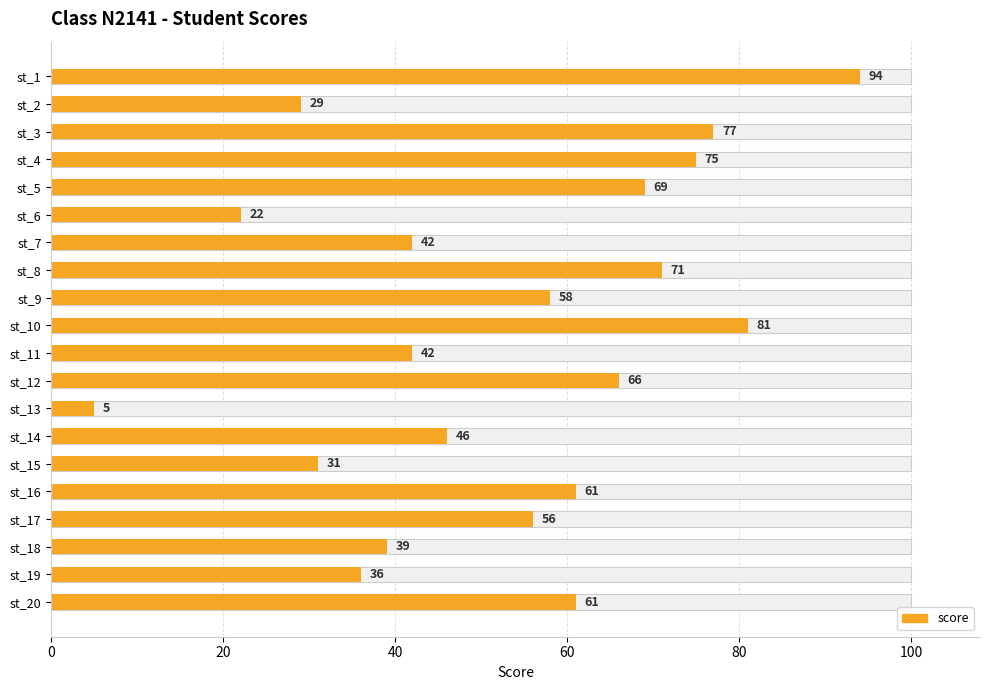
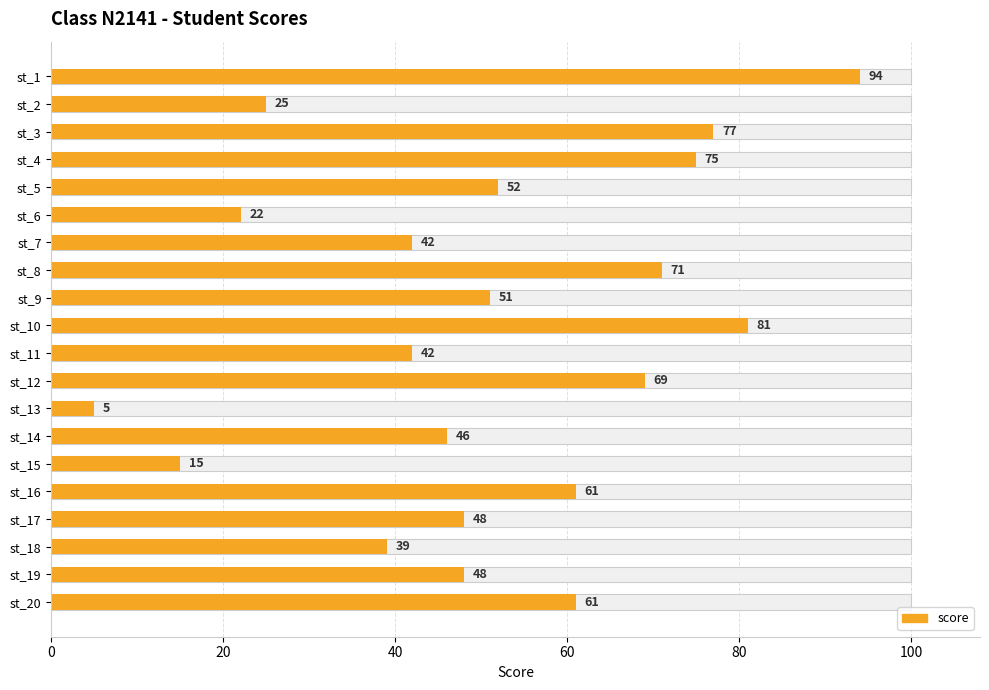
score, st_2: 29 -> 25
score, st_5: 69 -> 52
score, st_9: 58 -> 51
score, st_12: 66 -> 69
score, st_15: 31 -> 15
score, st_17: 56 -> 48
score, st_19: 36 -> 48
